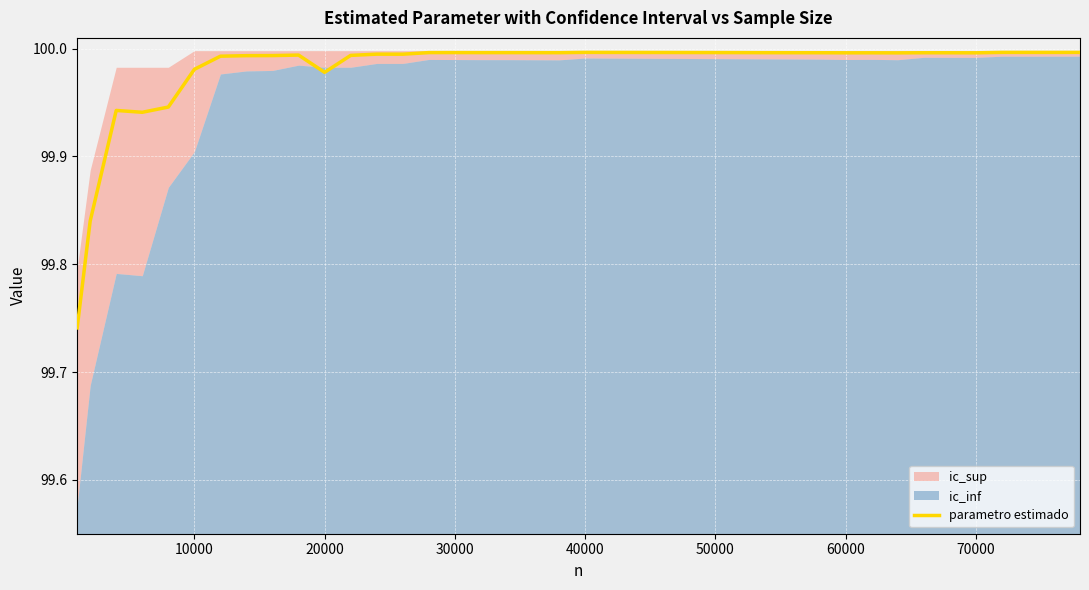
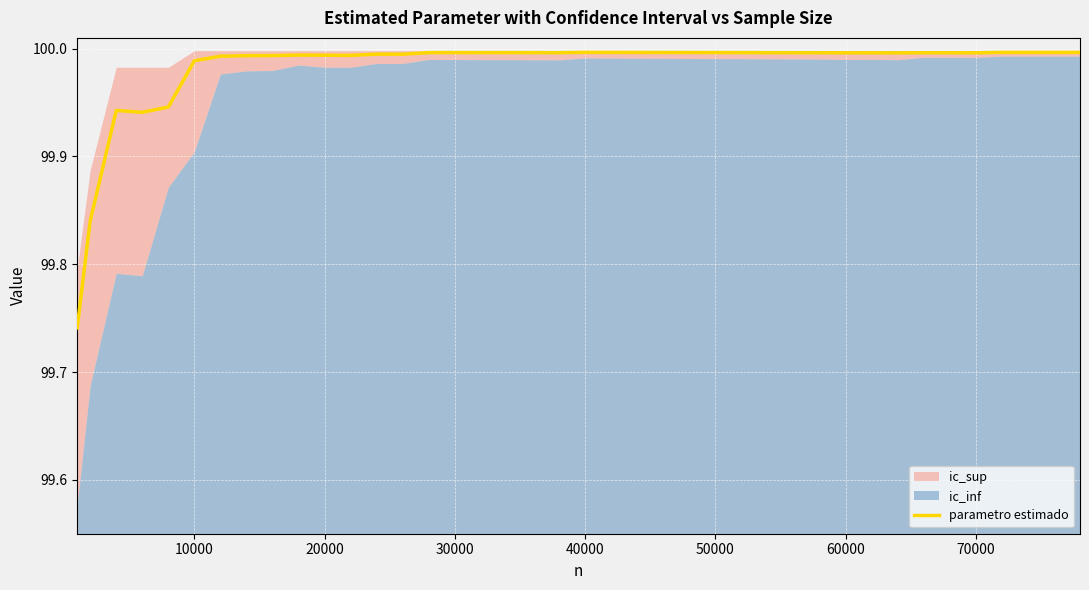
parametro estimado, 10000: 99.981 -> 99.989
parametro estimado, 20000: 99.978 -> 99.994
